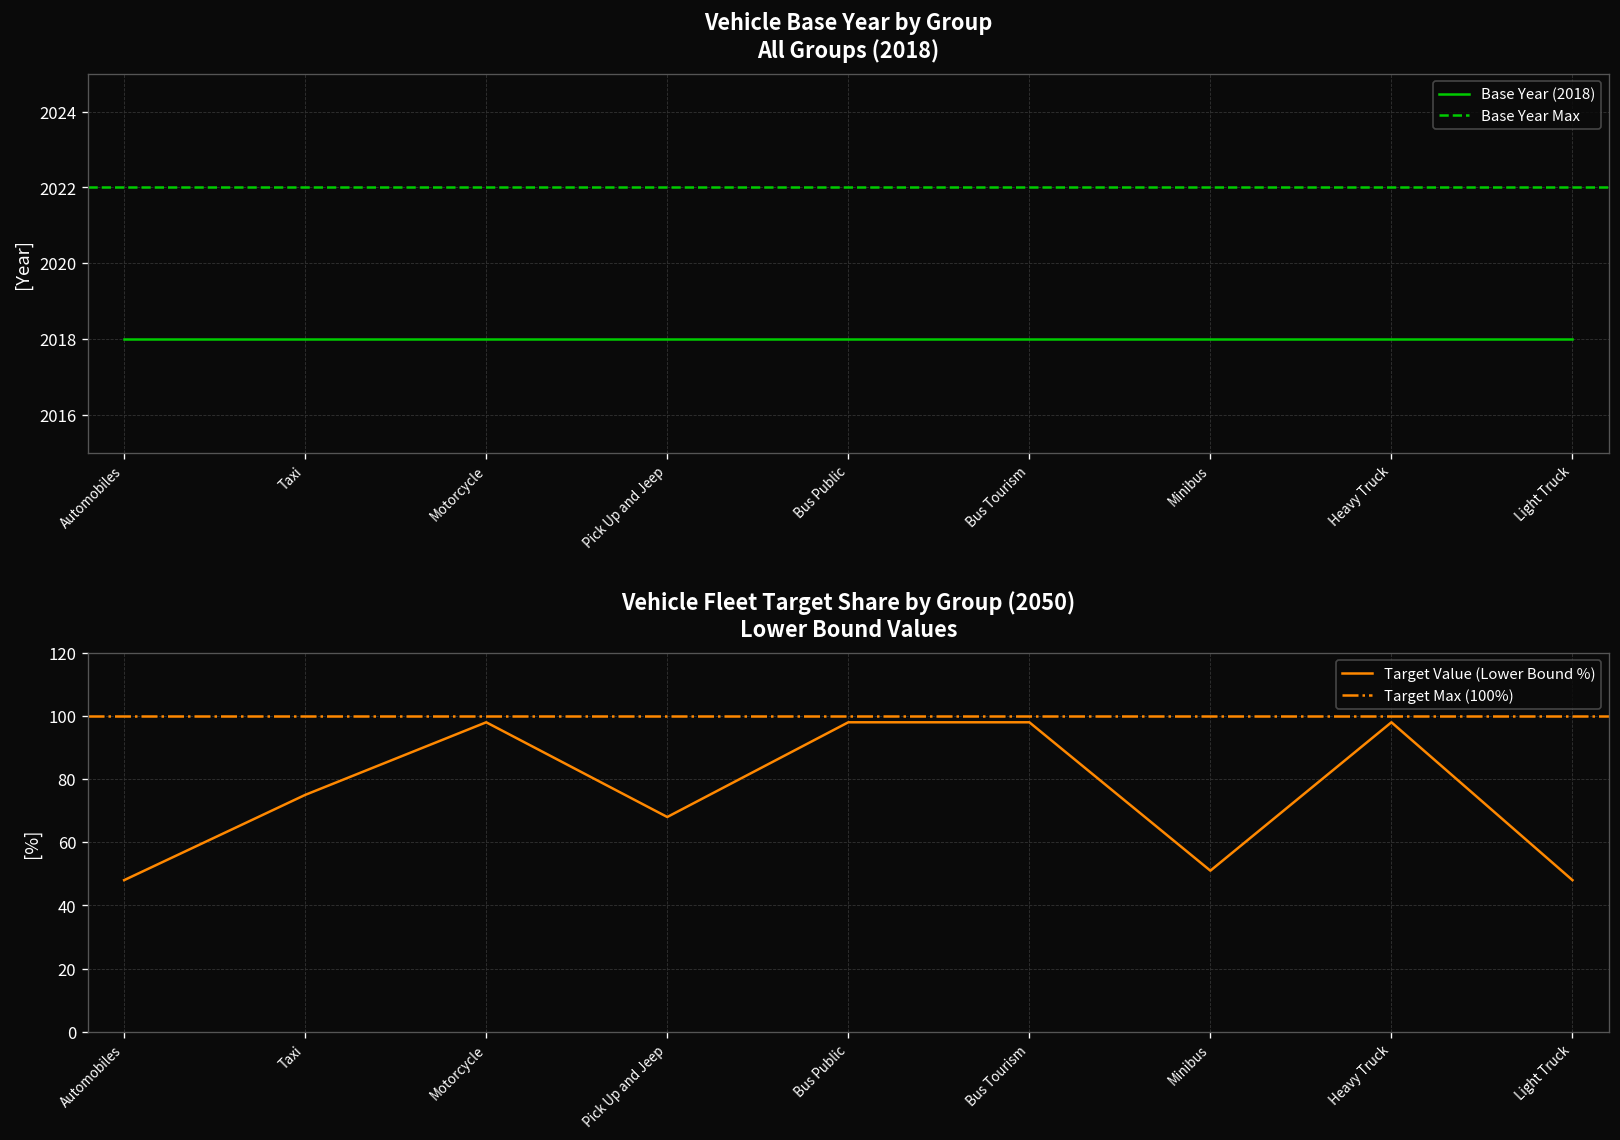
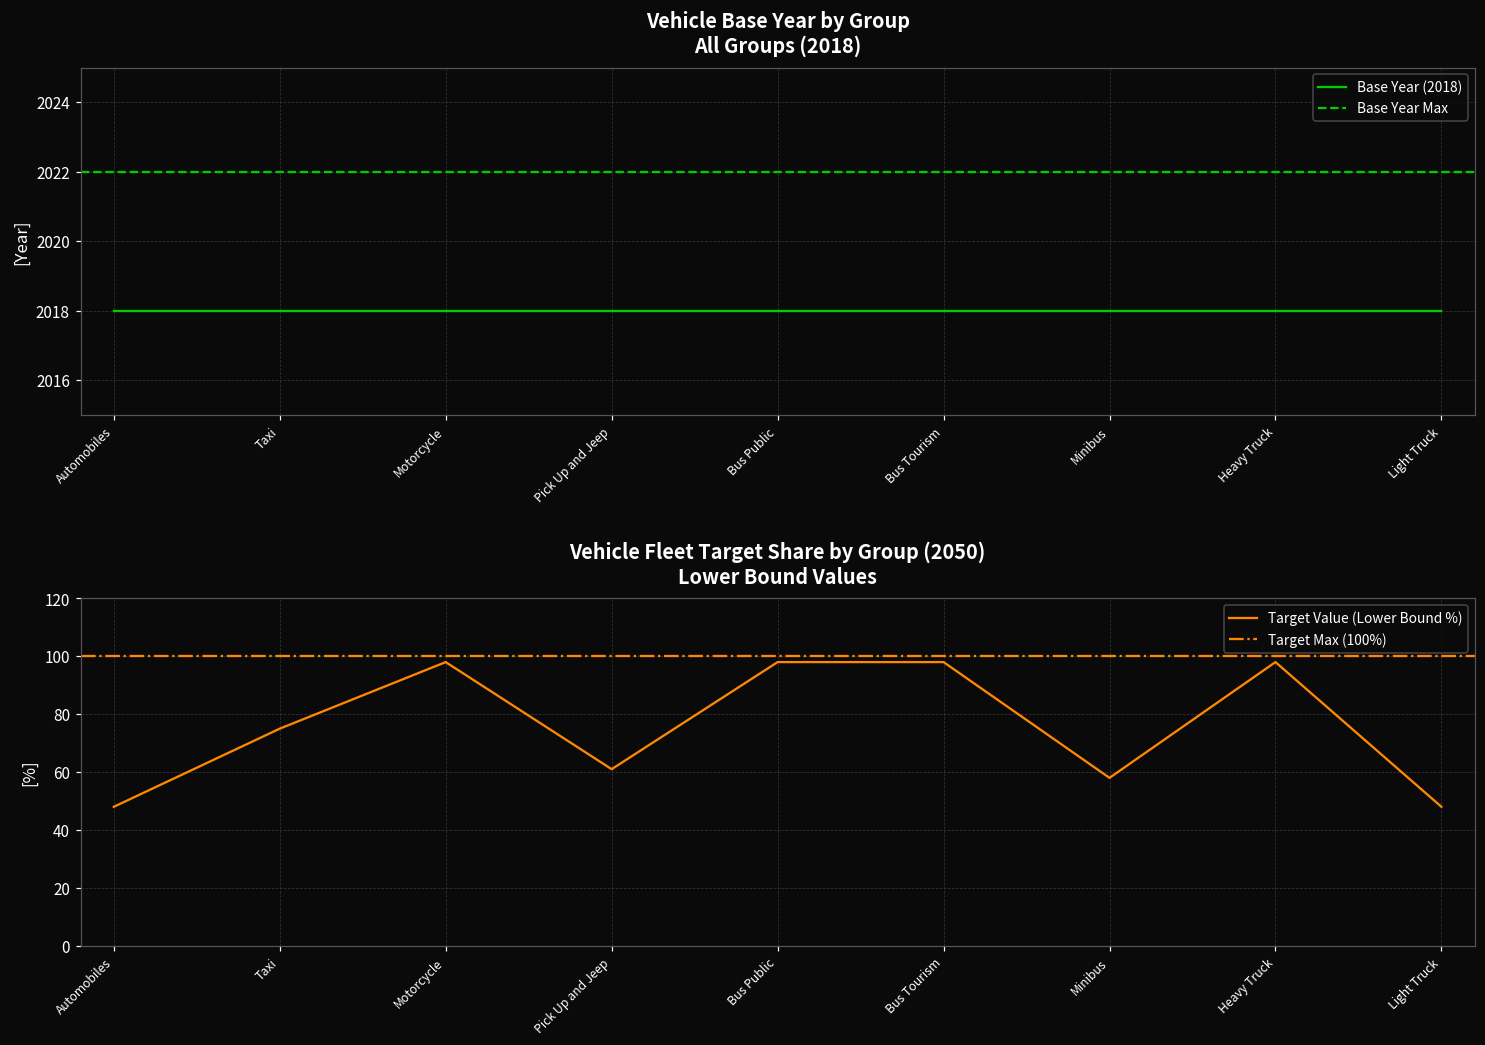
Vehicle Fleet Target Share by Group (2050) Lower Bound Values, Pick Up and Jeep: 68 -> 61
Vehicle Fleet Target Share by Group (2050) Lower Bound Values, Minibus: 51 -> 58
